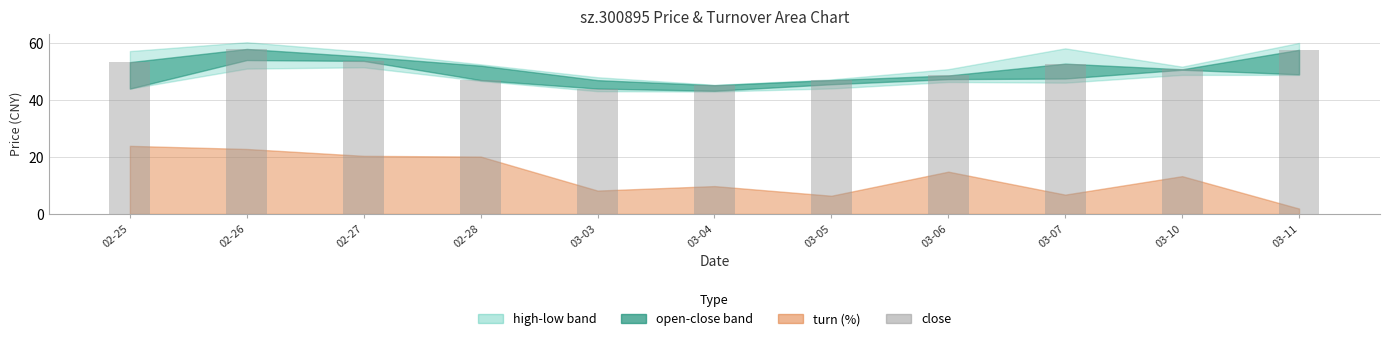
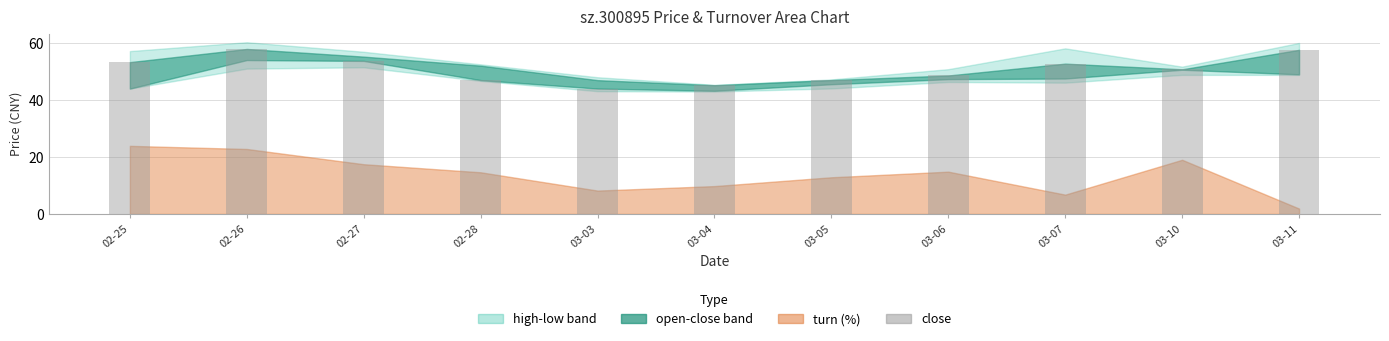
turn (%), 02-27: 20 -> 17
turn (%), 02-28: 20 -> 15
turn (%), 03-05: 6 -> 13
turn (%), 03-10: 13 -> 19
